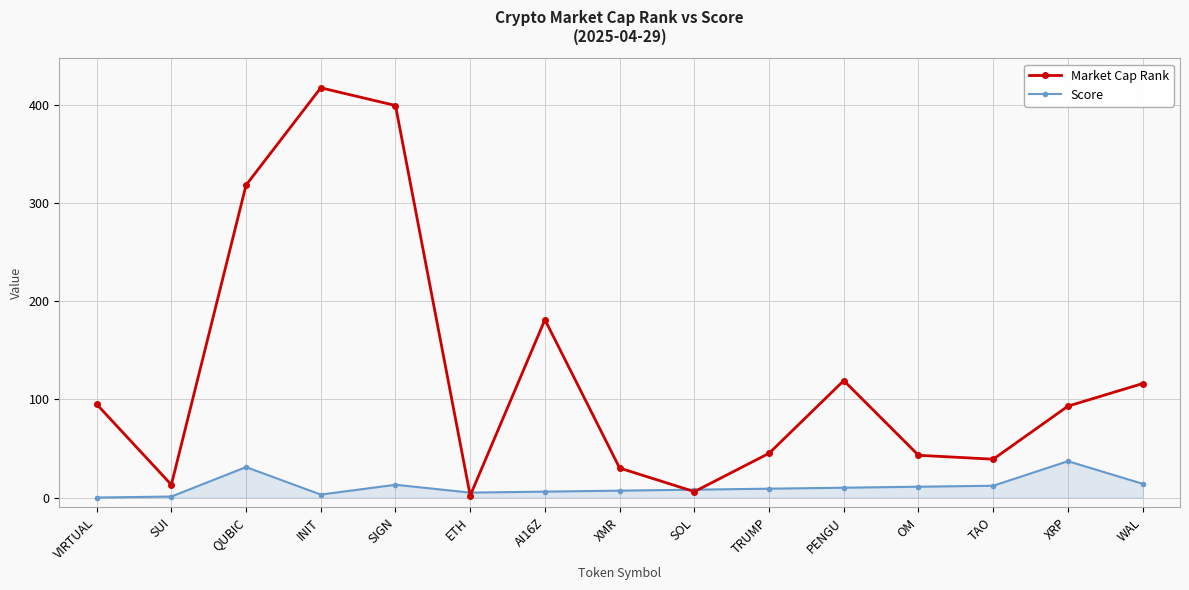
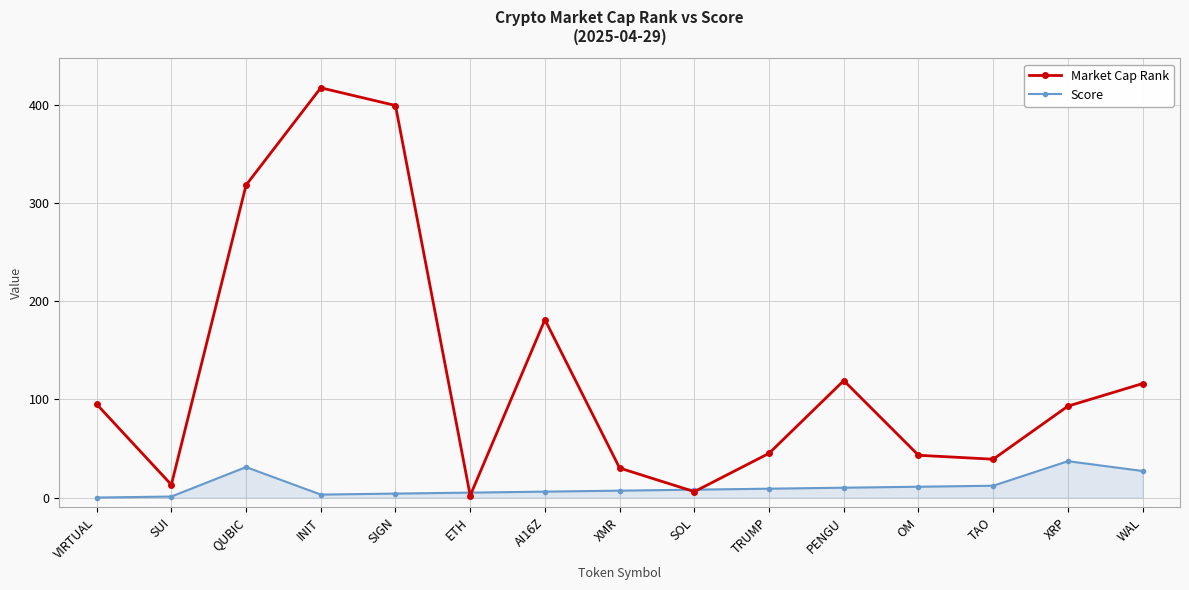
Score, SIGN: 10 -> 0
Score, WAL: 10 -> 30
